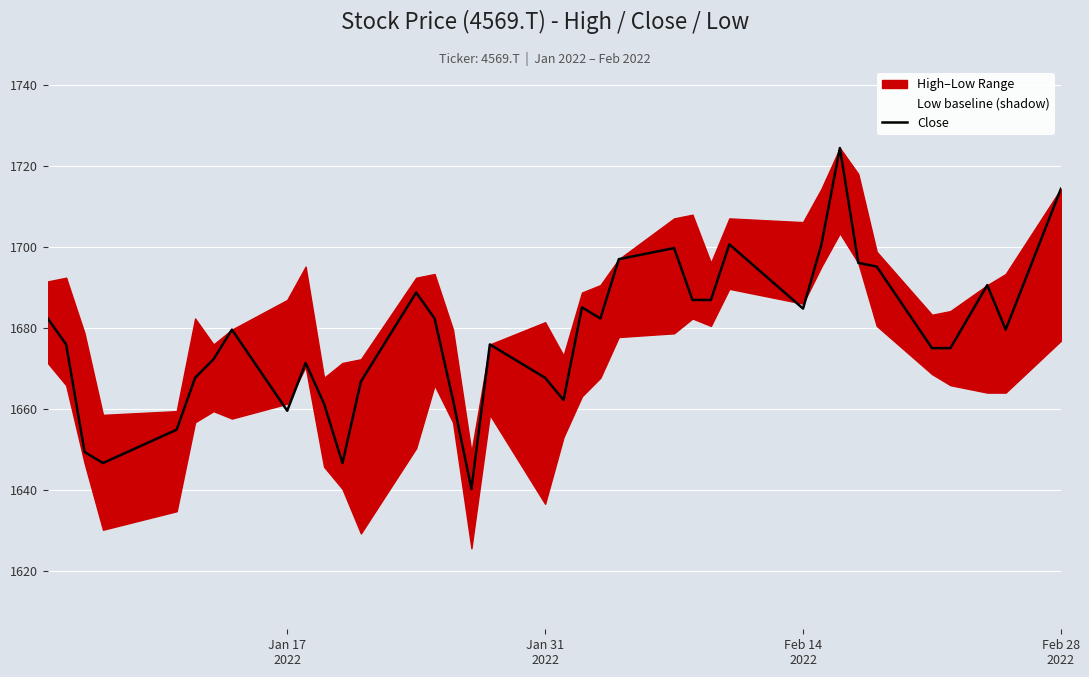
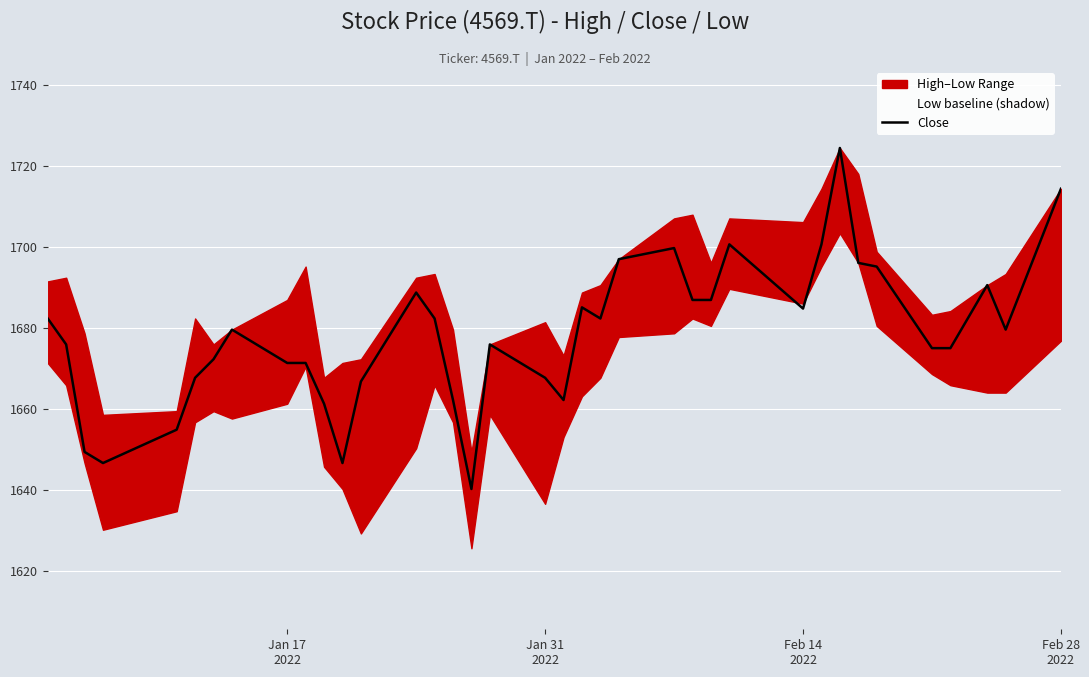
Close, Jan 17 2022: 1660 -> 1671
